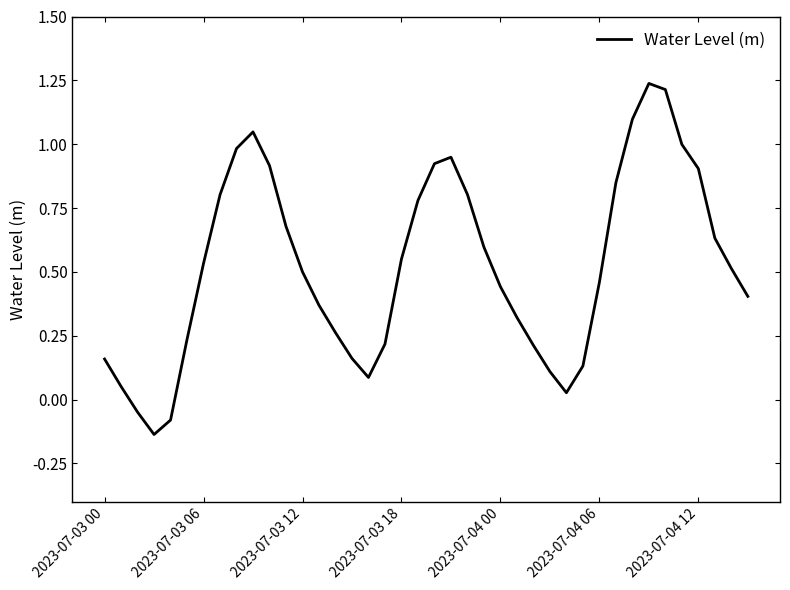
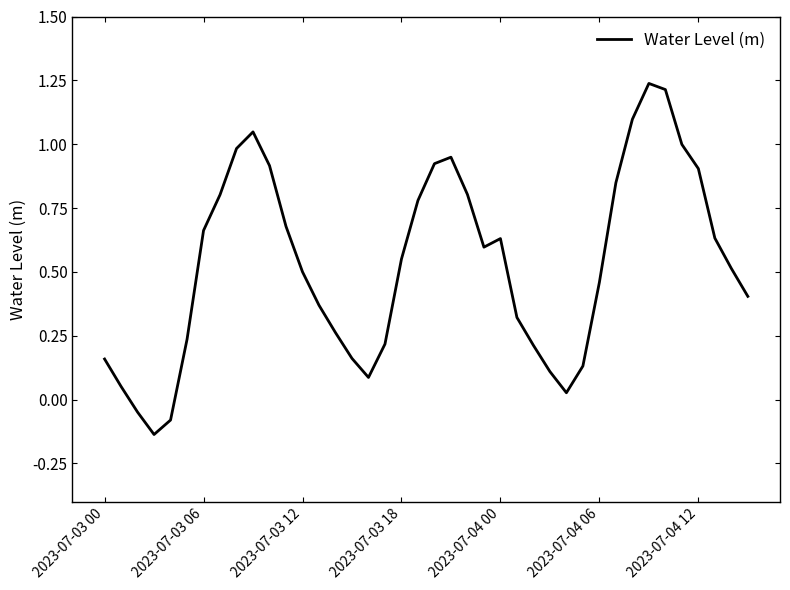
2023-07-03 06: 0.53 -> 0.66
2023-07-04 00: 0.44 -> 0.63
